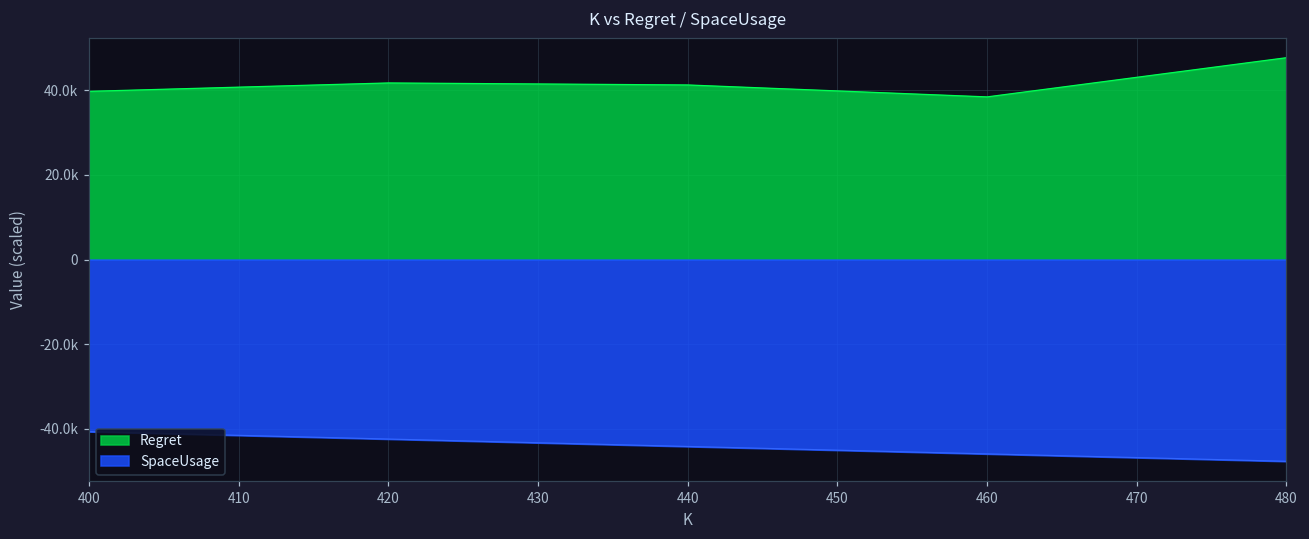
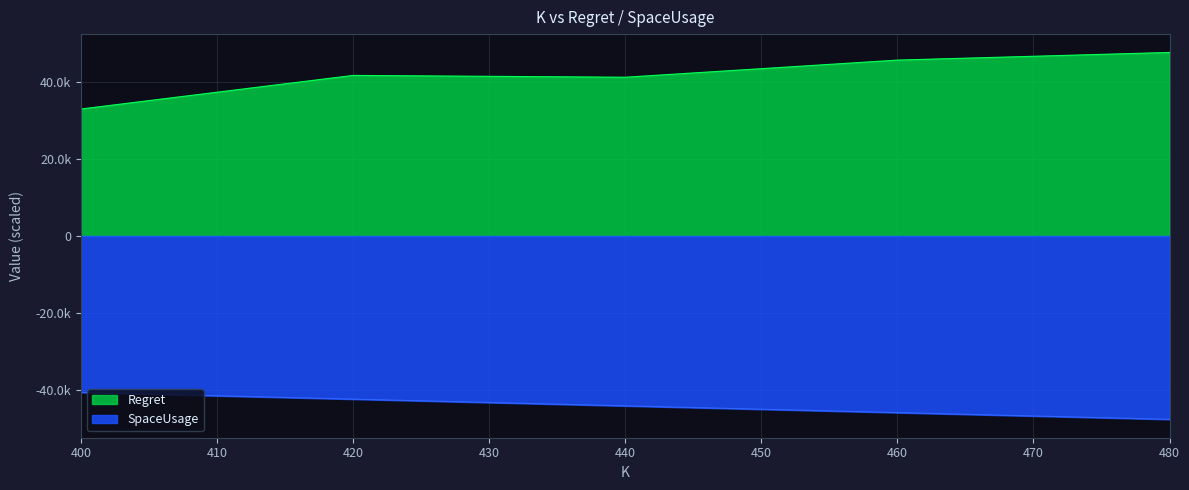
Regret, 400: 40000 -> 33000
Regret, 460: 38000 -> 46000
